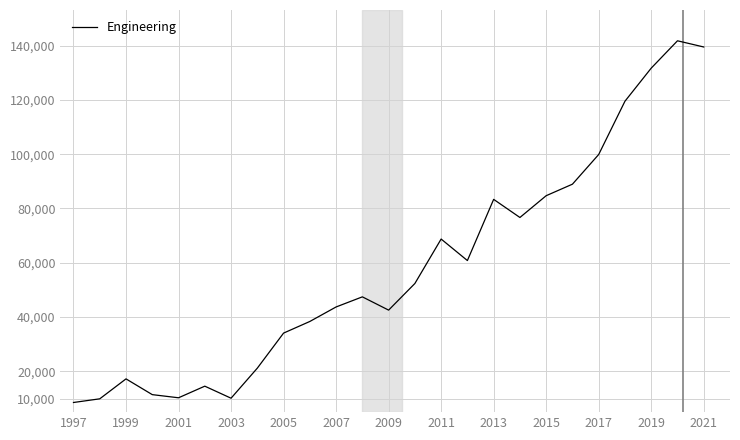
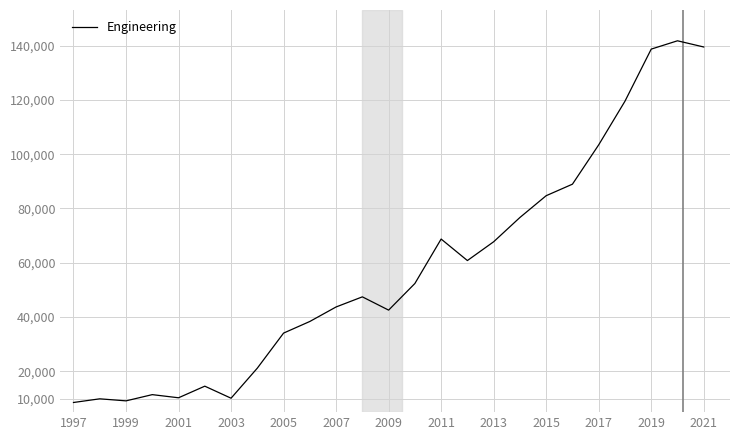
1999: 17,000 -> 9,000
2013: 83,000 -> 68,000
2017: 100,000 -> 103,000
2019: 132,000 -> 139,000
